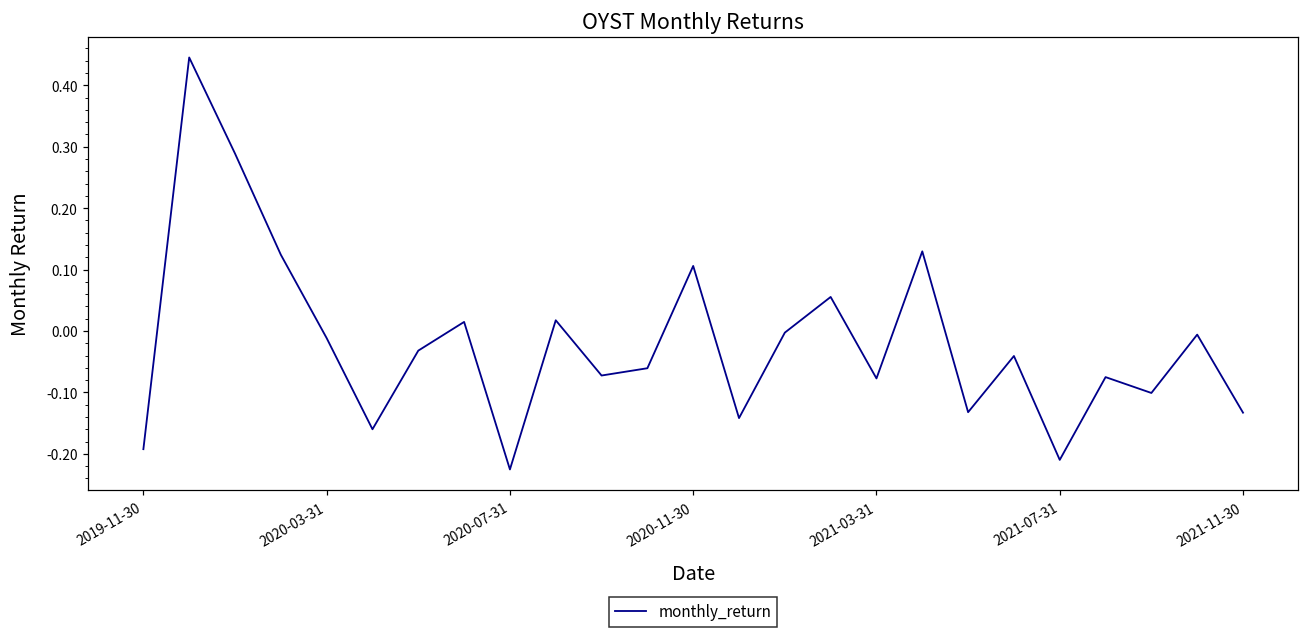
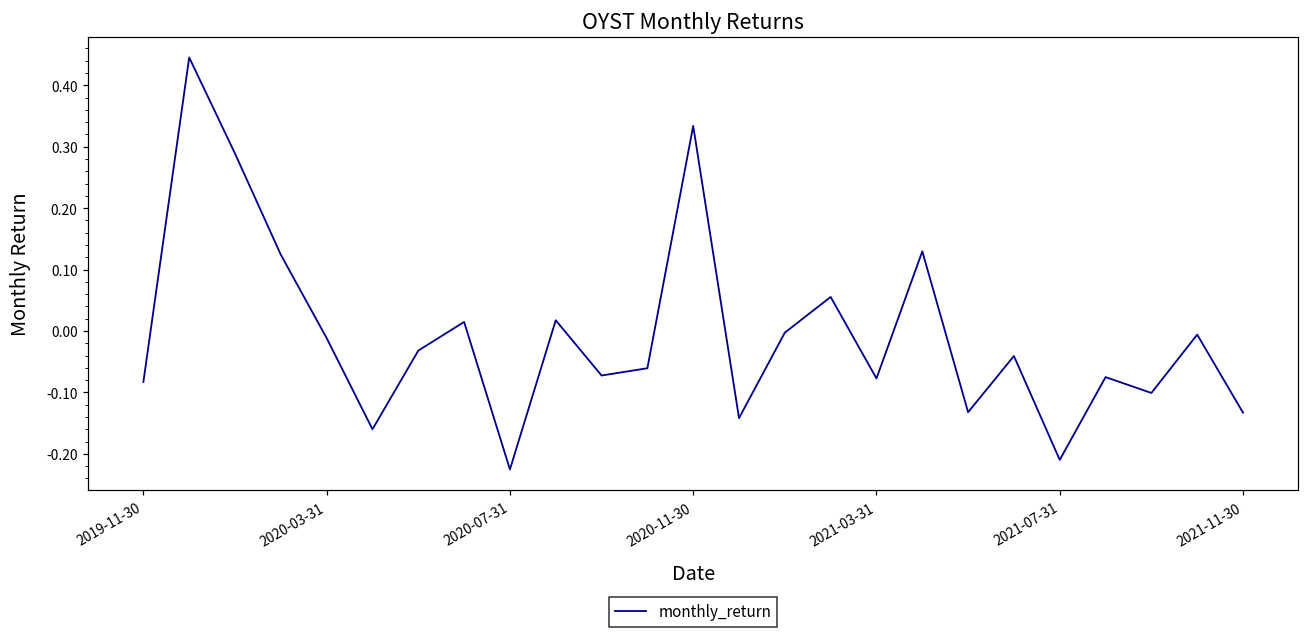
2019-11-30: -0.19 -> -0.08
2020-11-30: 0.11 -> 0.33
